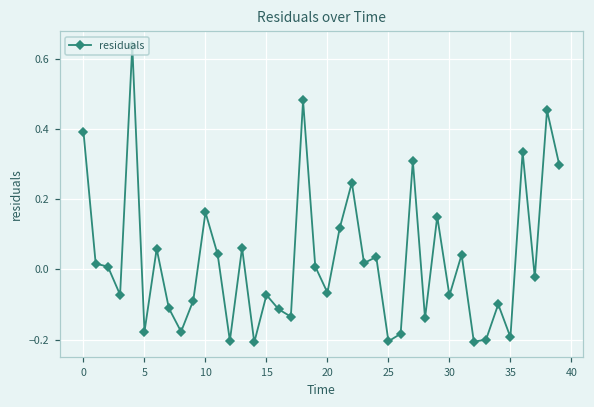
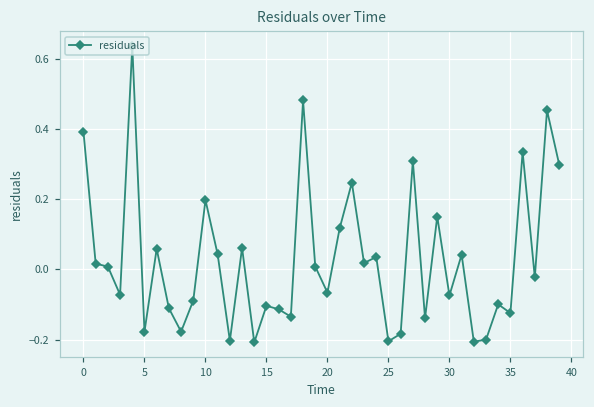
10: 0.16 -> 0.20
15: -0.07 -> -0.10
35: -0.19 -> -0.12
